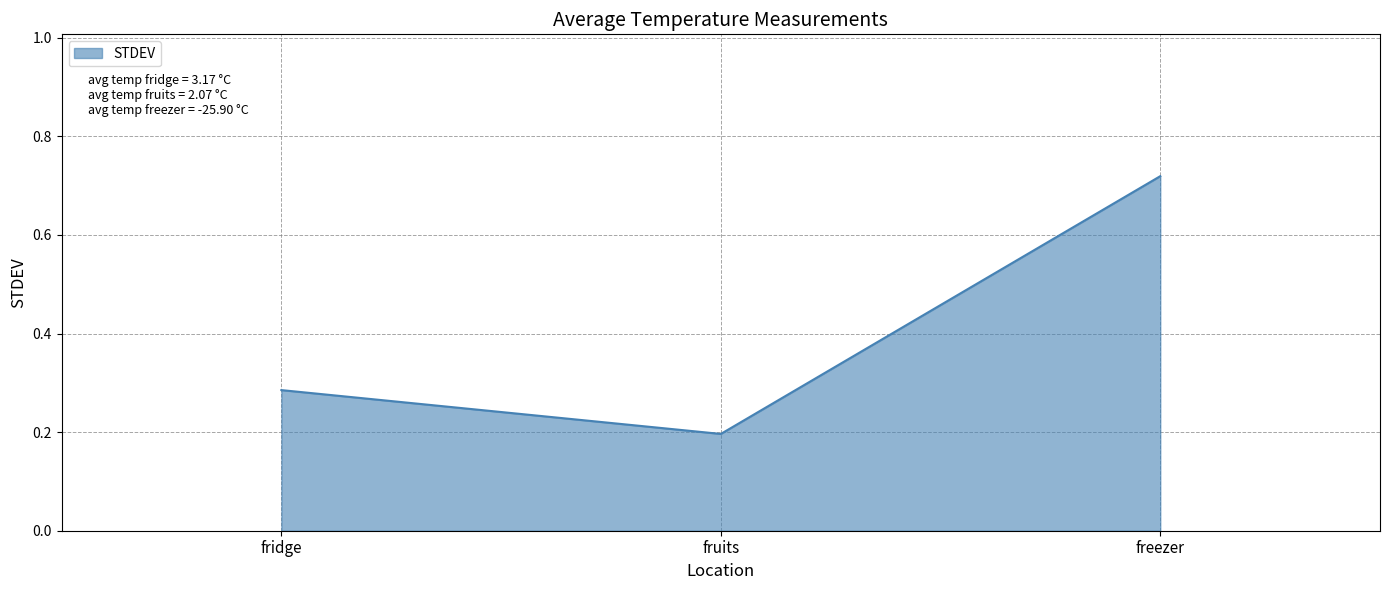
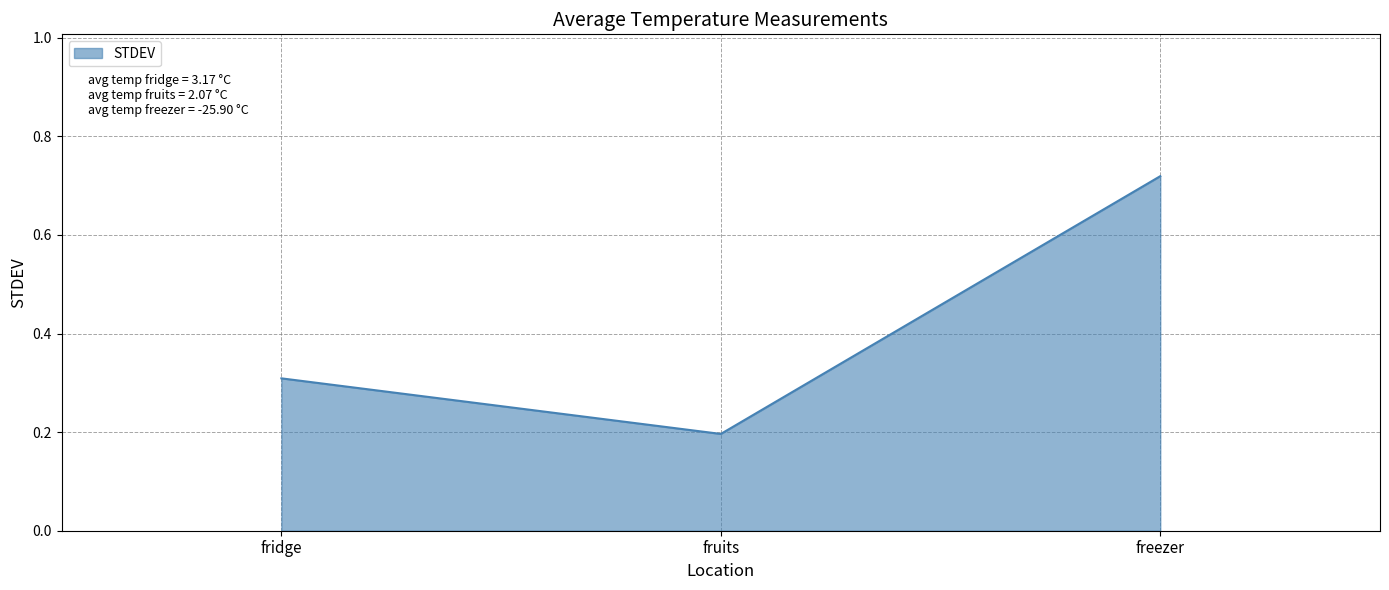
fridge: 0.29 -> 0.31
